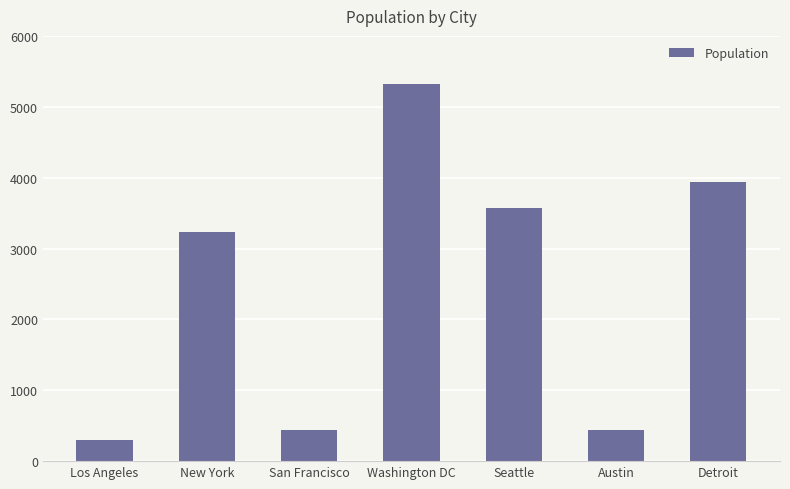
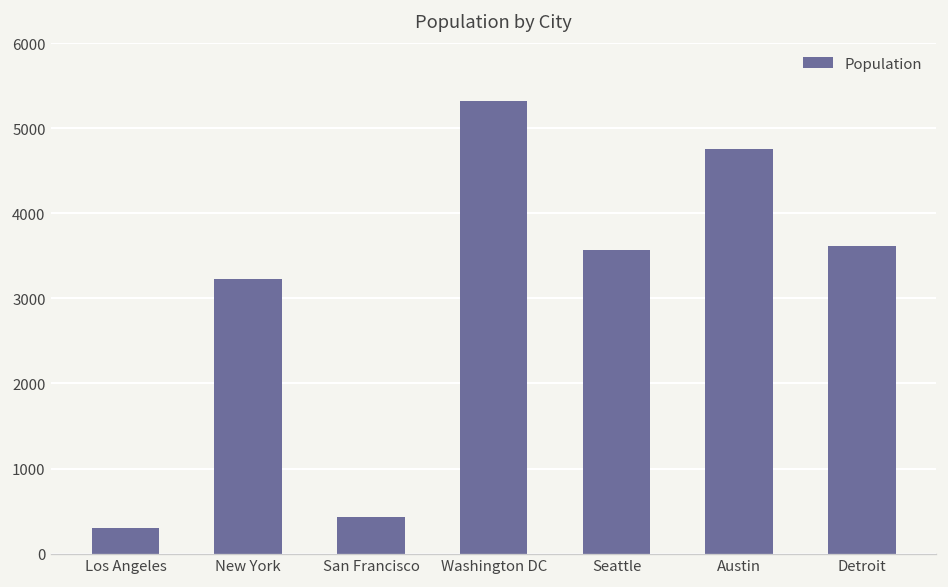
Austin: 400 -> 4800
Detroit: 3900 -> 3600
